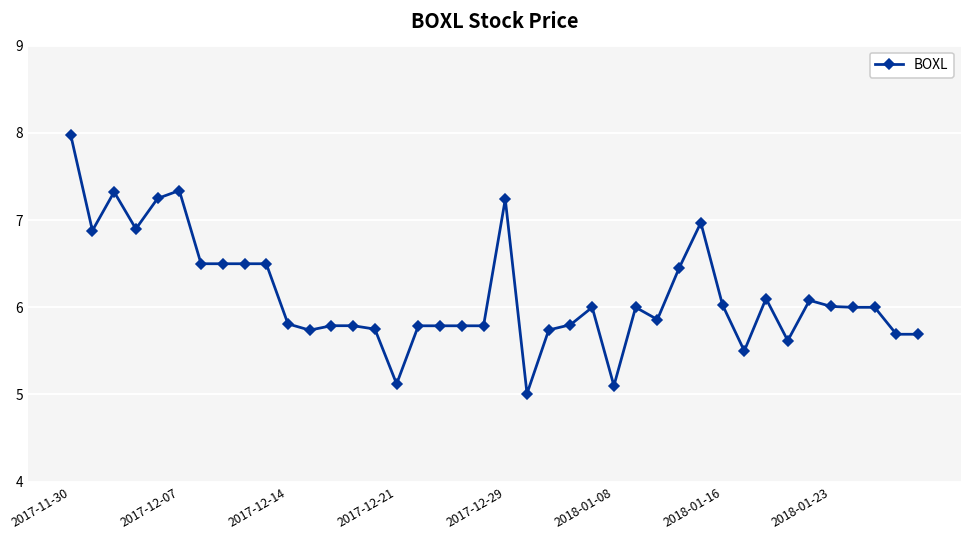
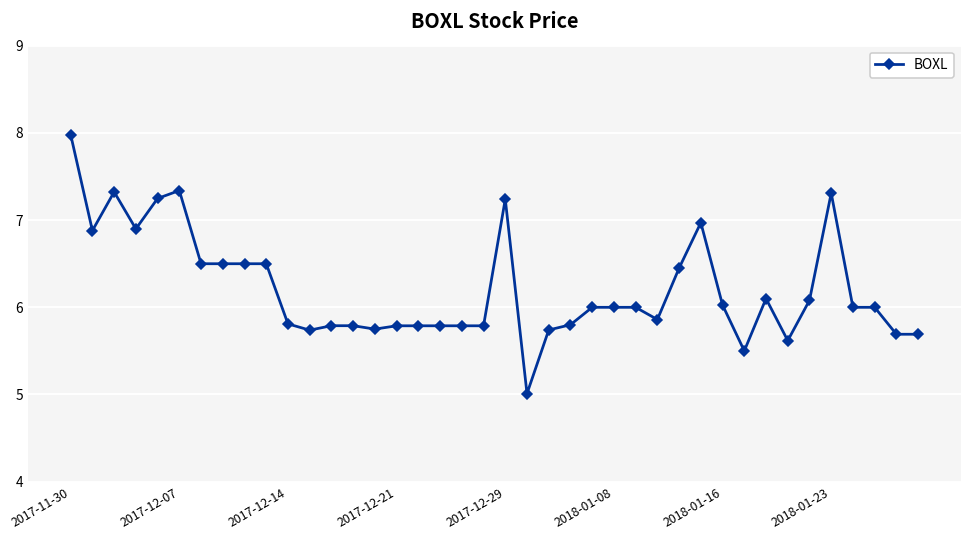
2017-12-21: 5.1 -> 5.8
2018-01-08: 5.1 -> 6.0
2018-01-23: 6.0 -> 7.3
